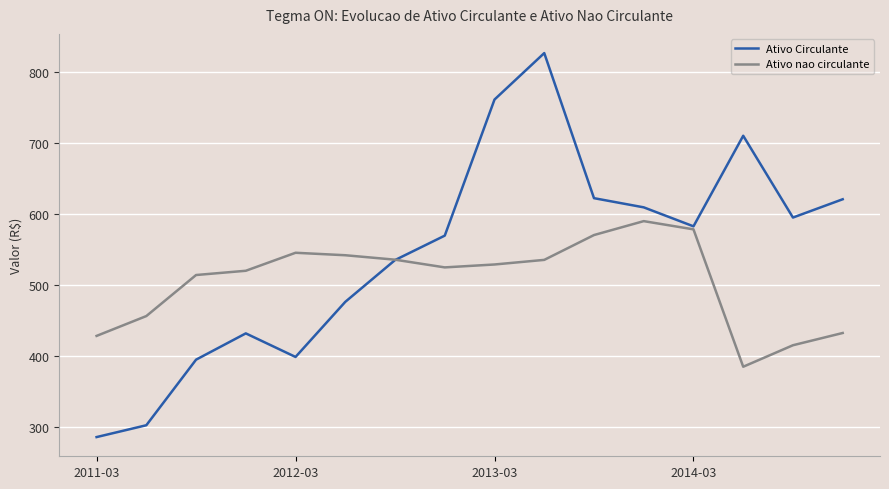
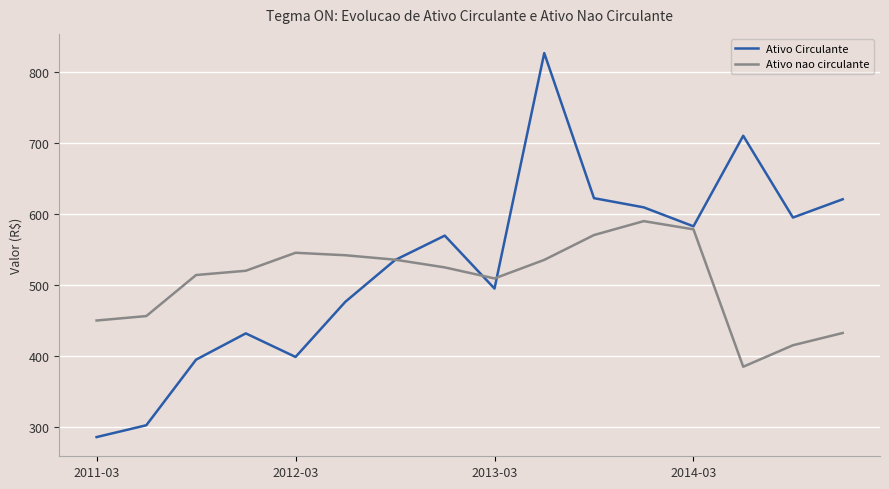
Ativo nao circulante, 2011-03: 430 -> 450
Ativo Circulante, 2013-03: 760 -> 500
Ativo nao circulante, 2013-03: 530 -> 510
